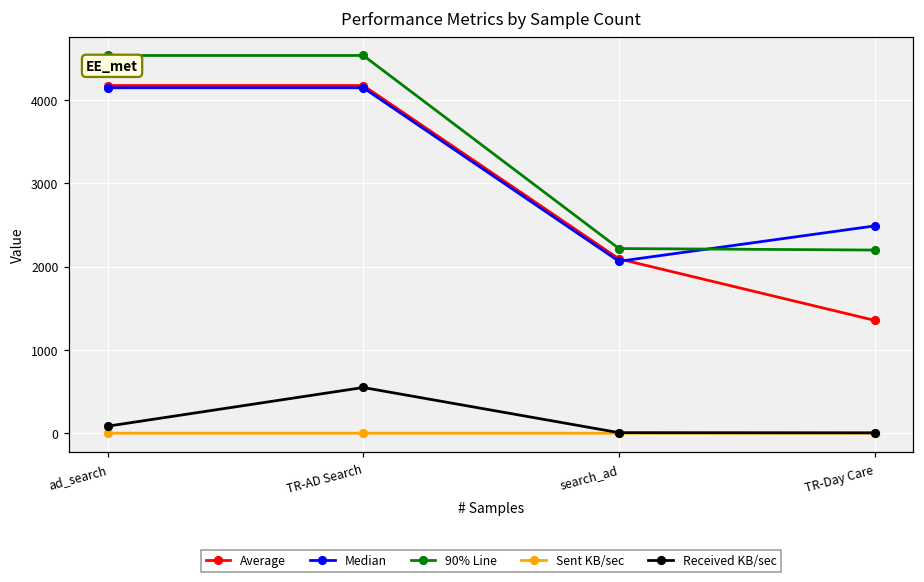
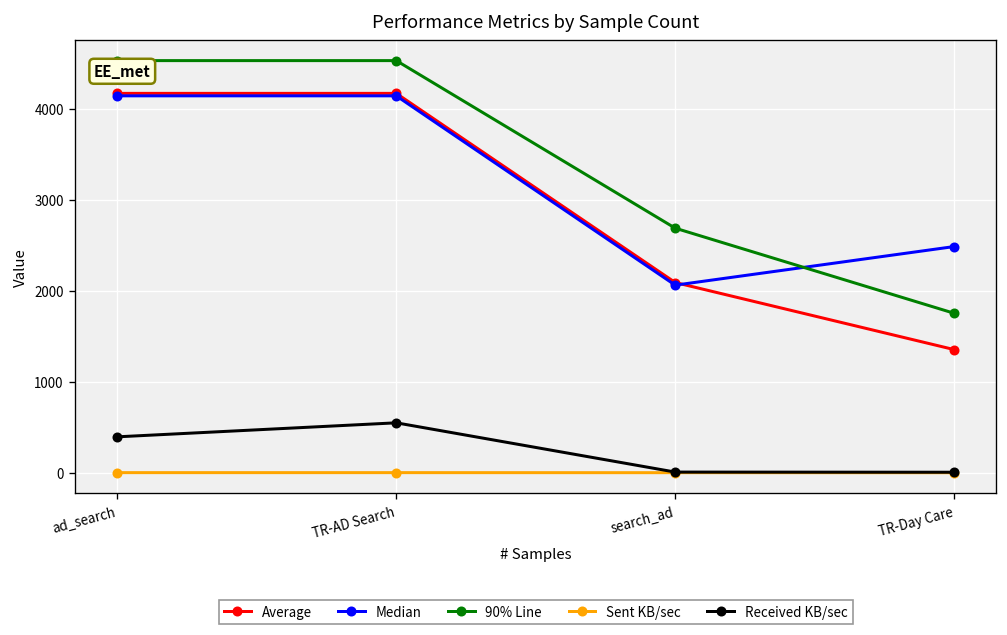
Received KB/sec, ad_search: 100 -> 400
90% Line, search_ad: 2200 -> 2700
90% Line, TR-Day Care: 2200 -> 1800
